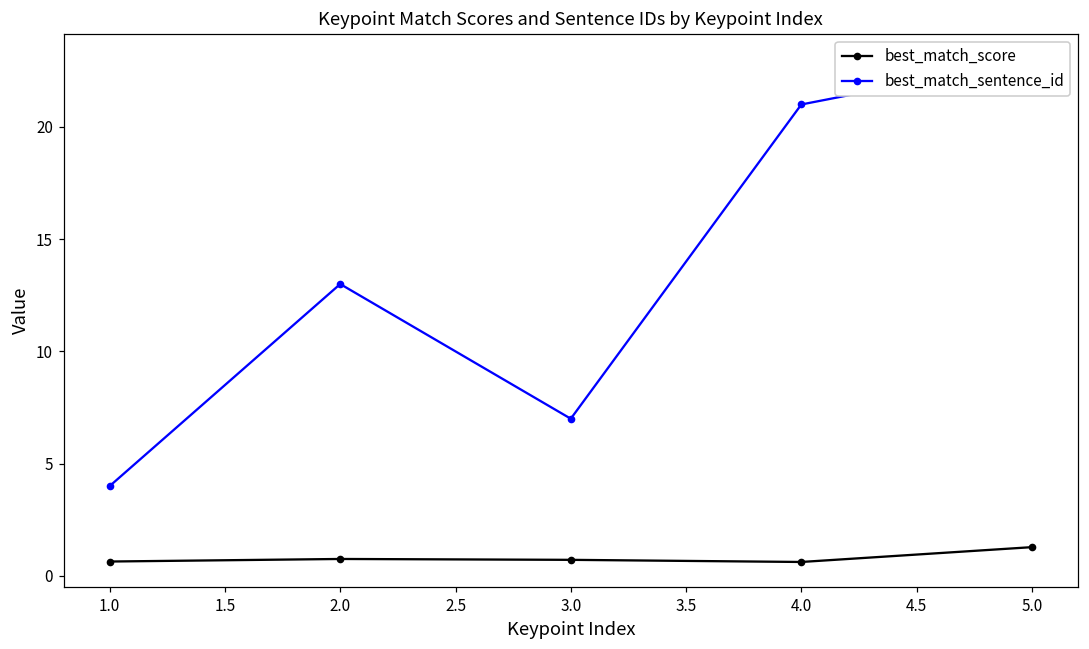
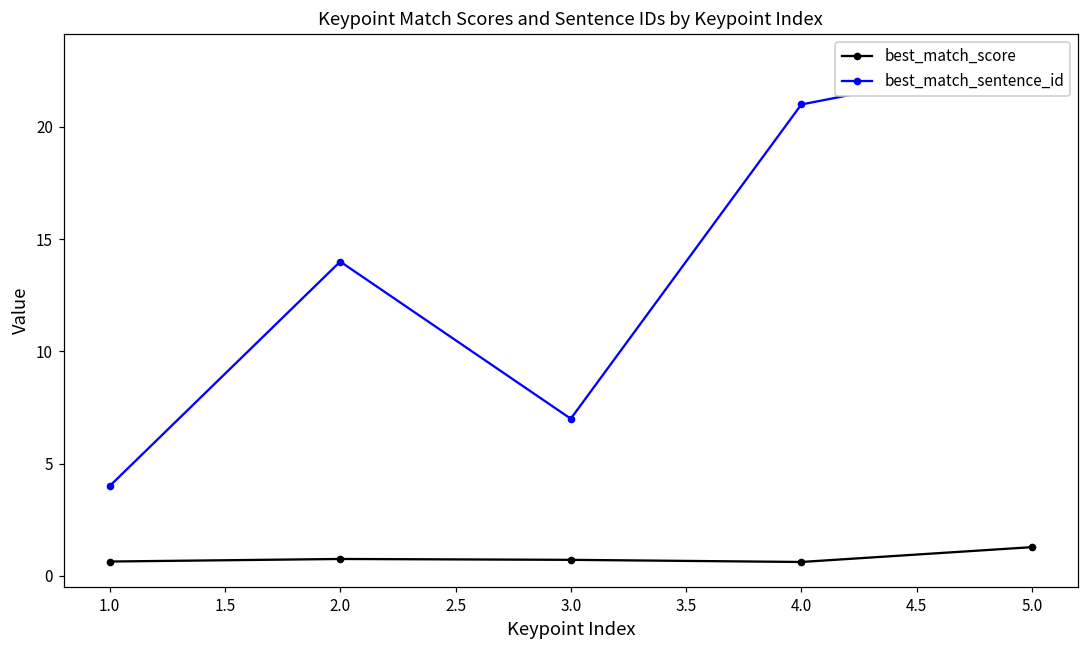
best_match_sentence_id, 2.0: 13 -> 14
